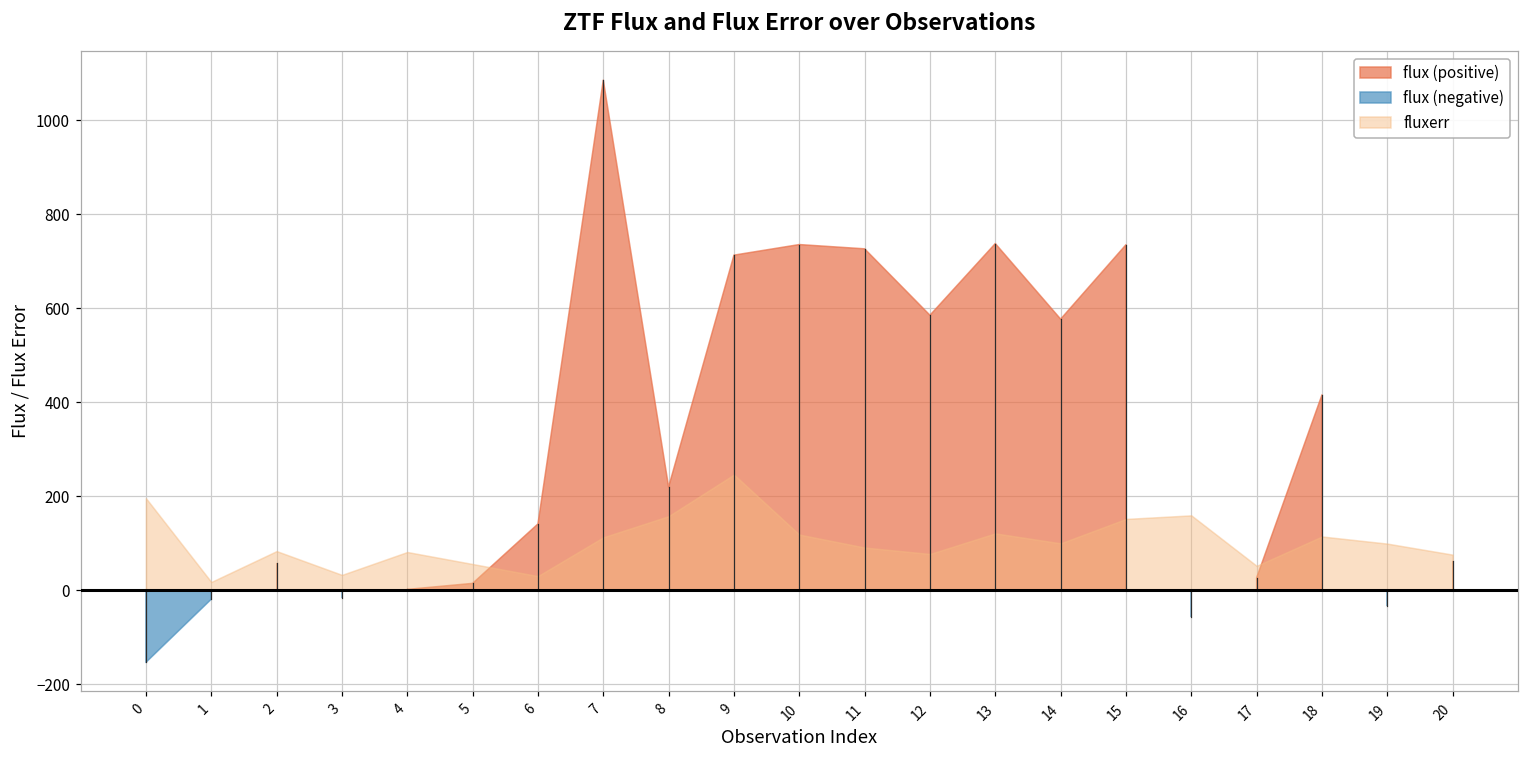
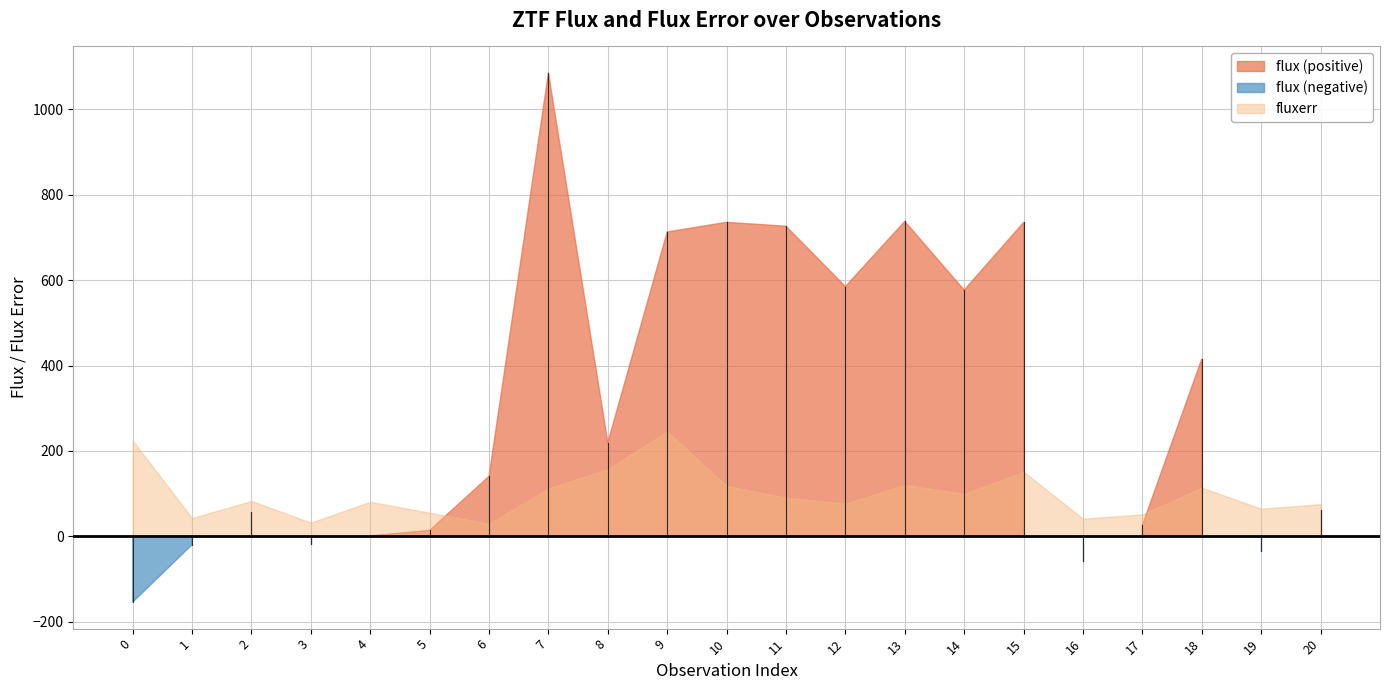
fluxerr, 0: 200 -> 220
fluxerr, 1: 20 -> 40
fluxerr, 16: 160 -> 40
fluxerr, 19: 100 -> 60
